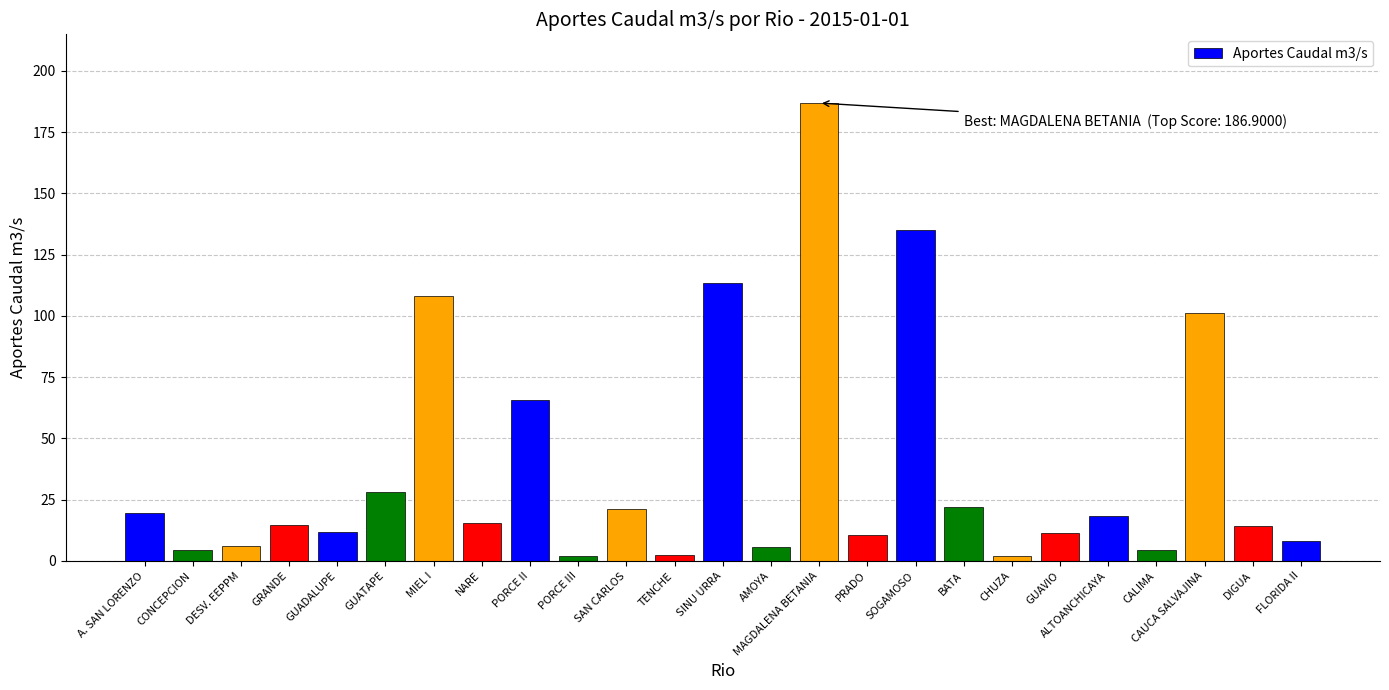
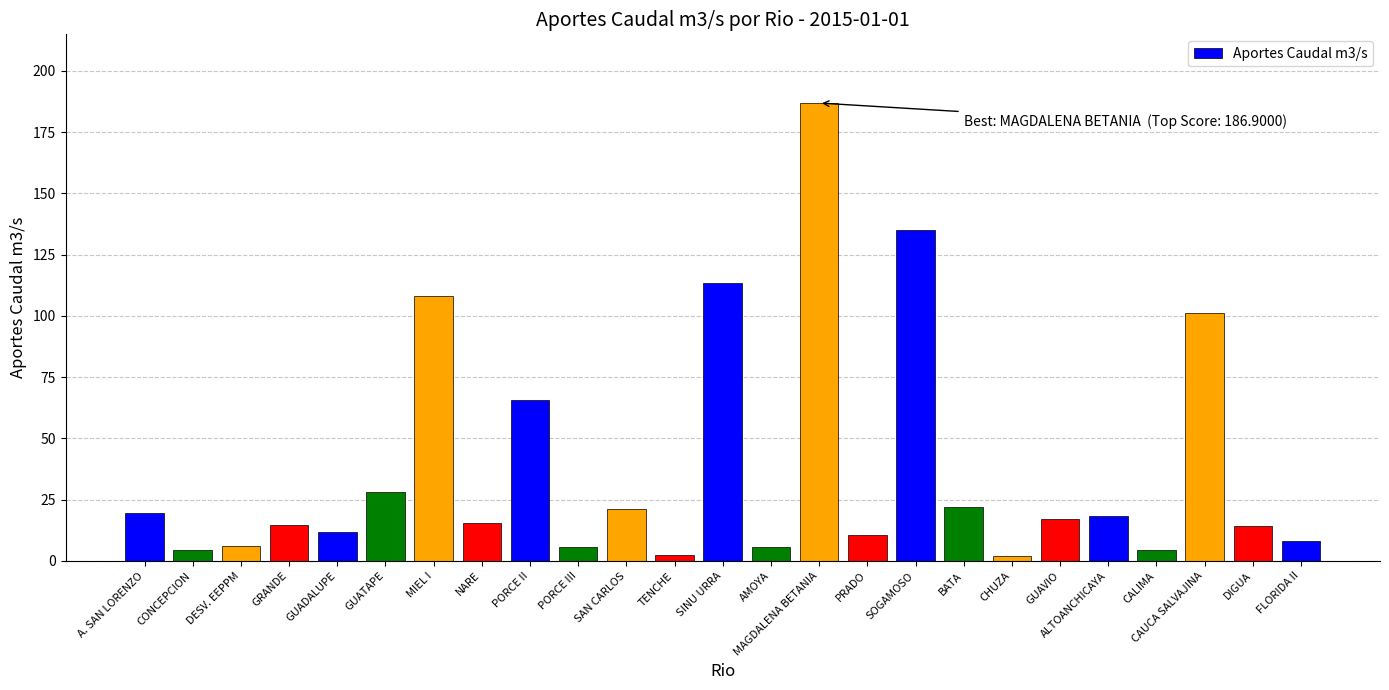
PORCE III: 2 -> 6
GUAVIO: 12 -> 17
